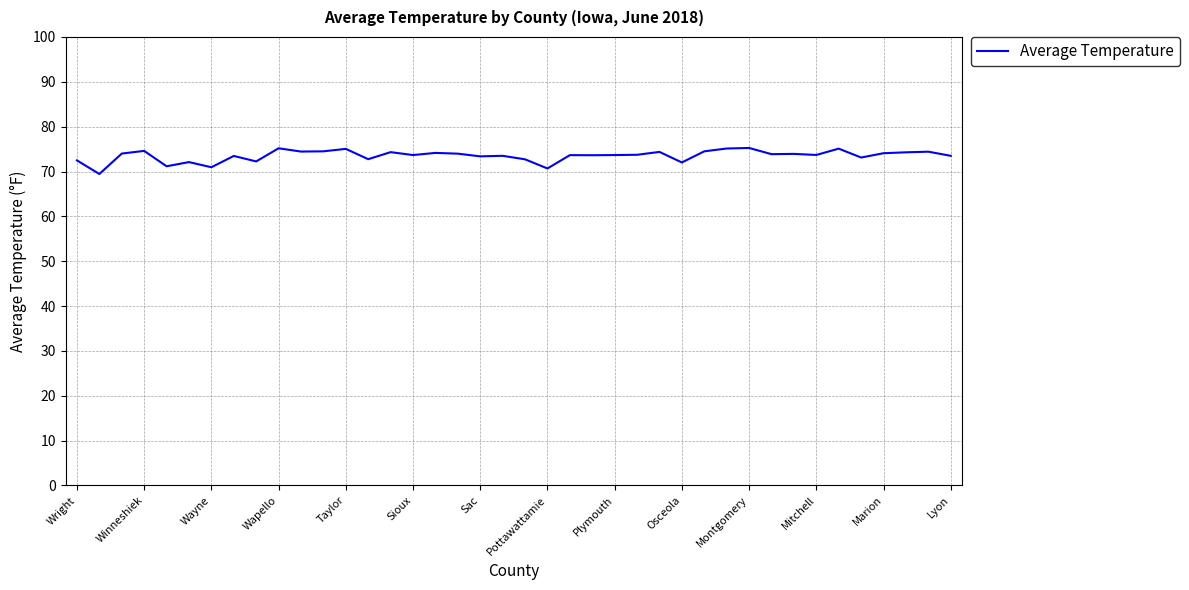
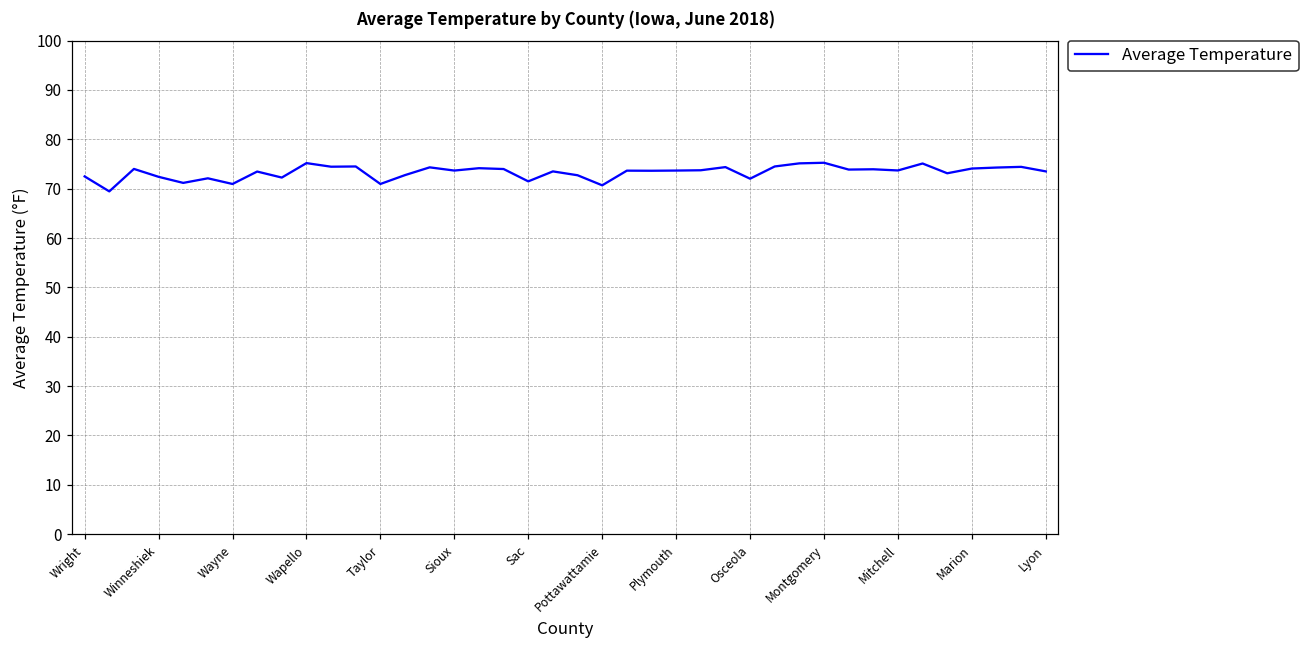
Winneshiek: 75 -> 72
Taylor: 75 -> 71
Sac: 73 -> 71
